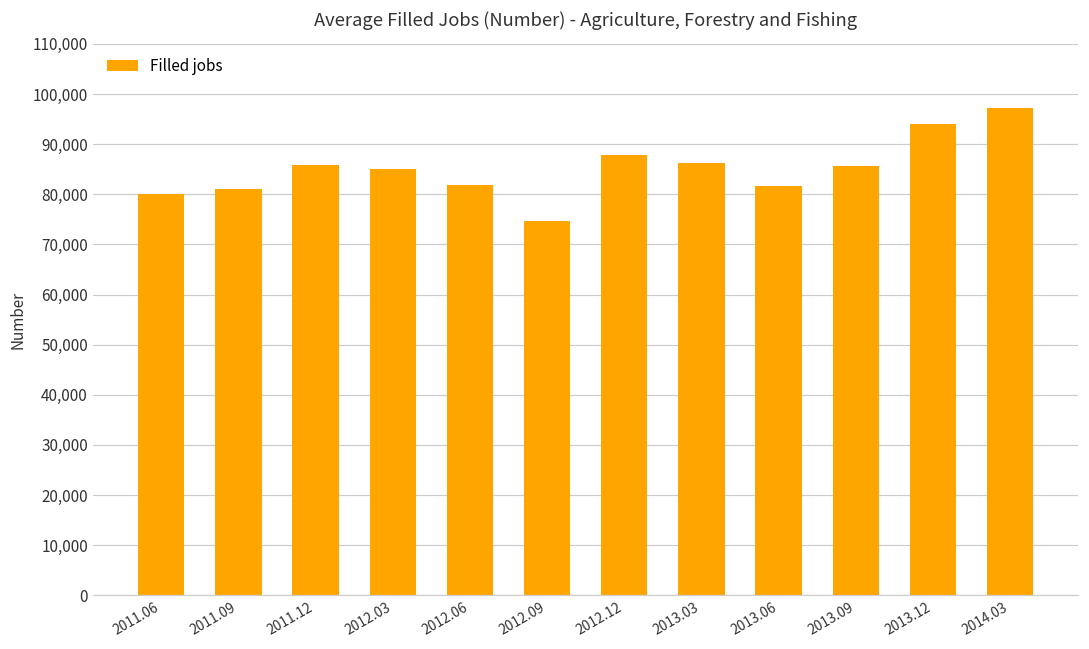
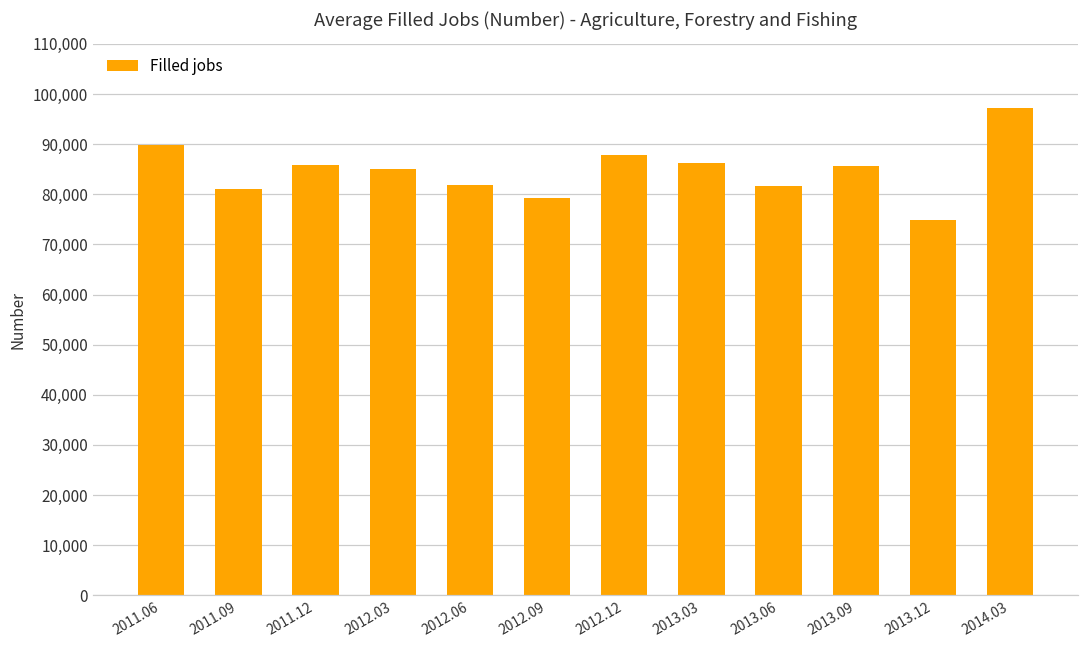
2011.06: 80,000 -> 90,000
2012.09: 75,000 -> 79,000
2013.12: 94,000 -> 75,000
